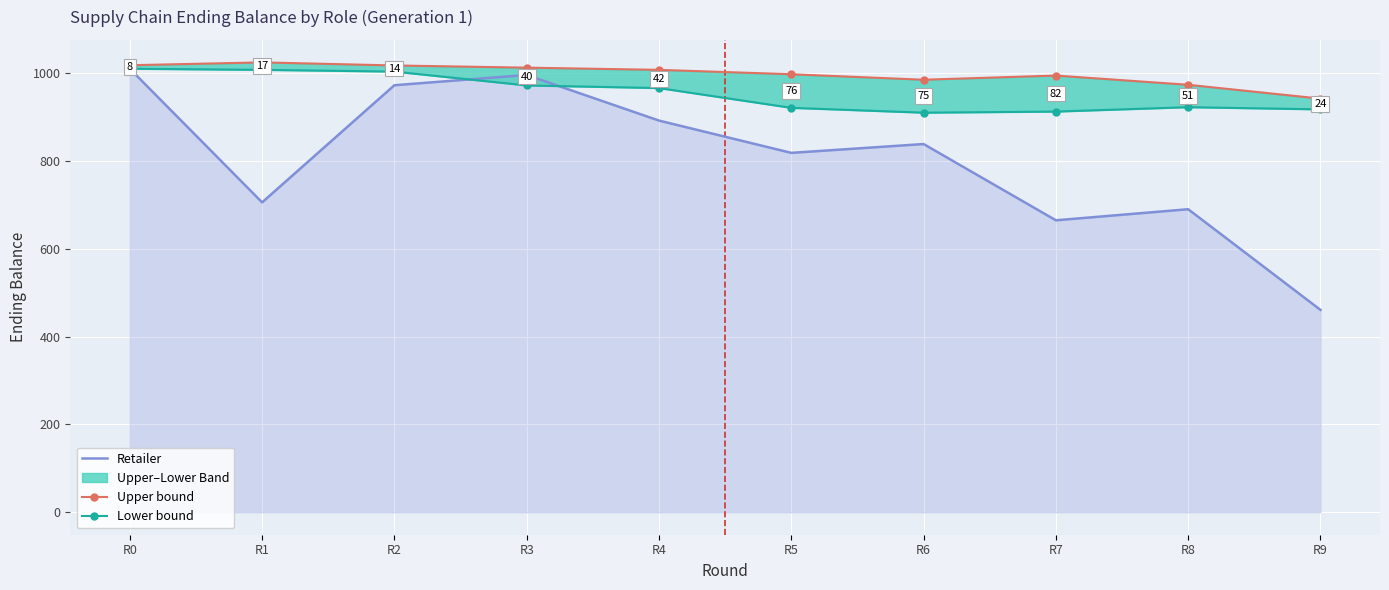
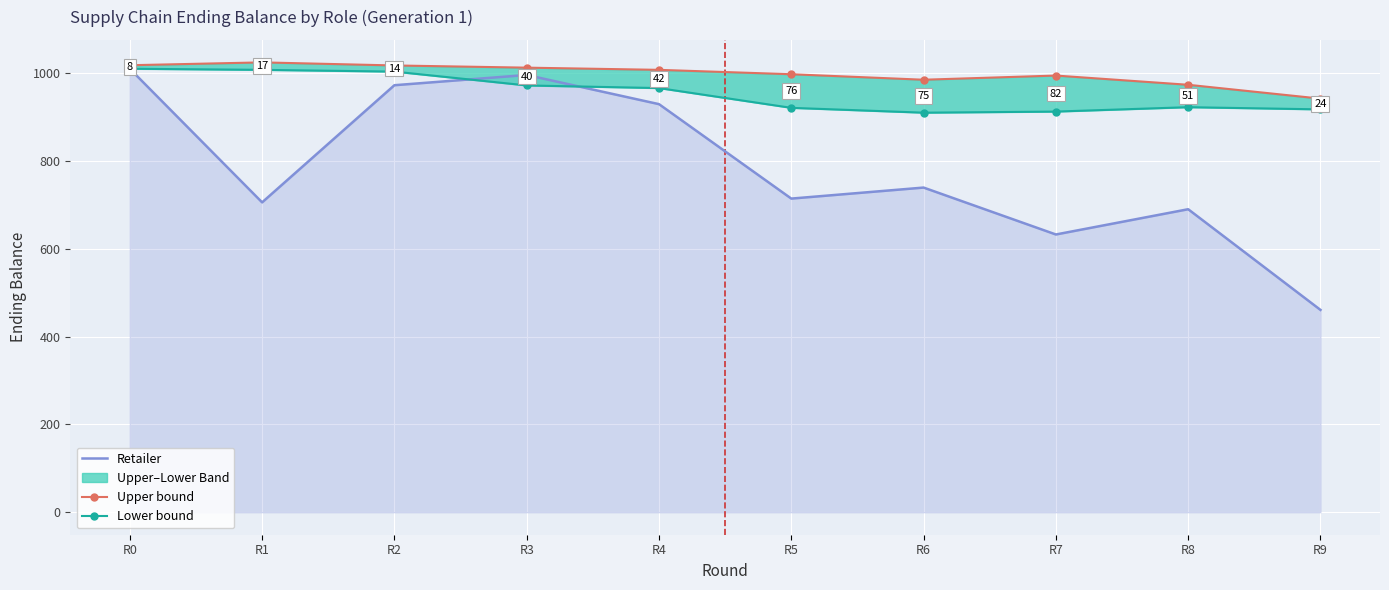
Retailer, R4: 890 -> 930
Retailer, R5: 820 -> 710
Retailer, R6: 840 -> 740
Retailer, R7: 660 -> 630
